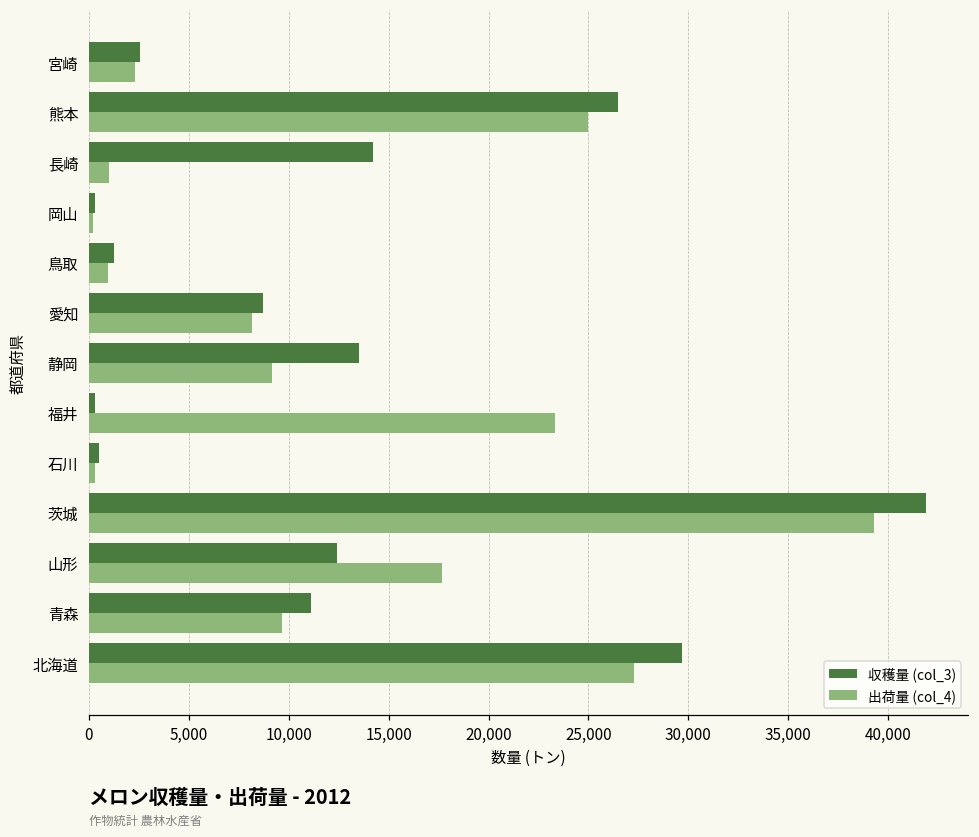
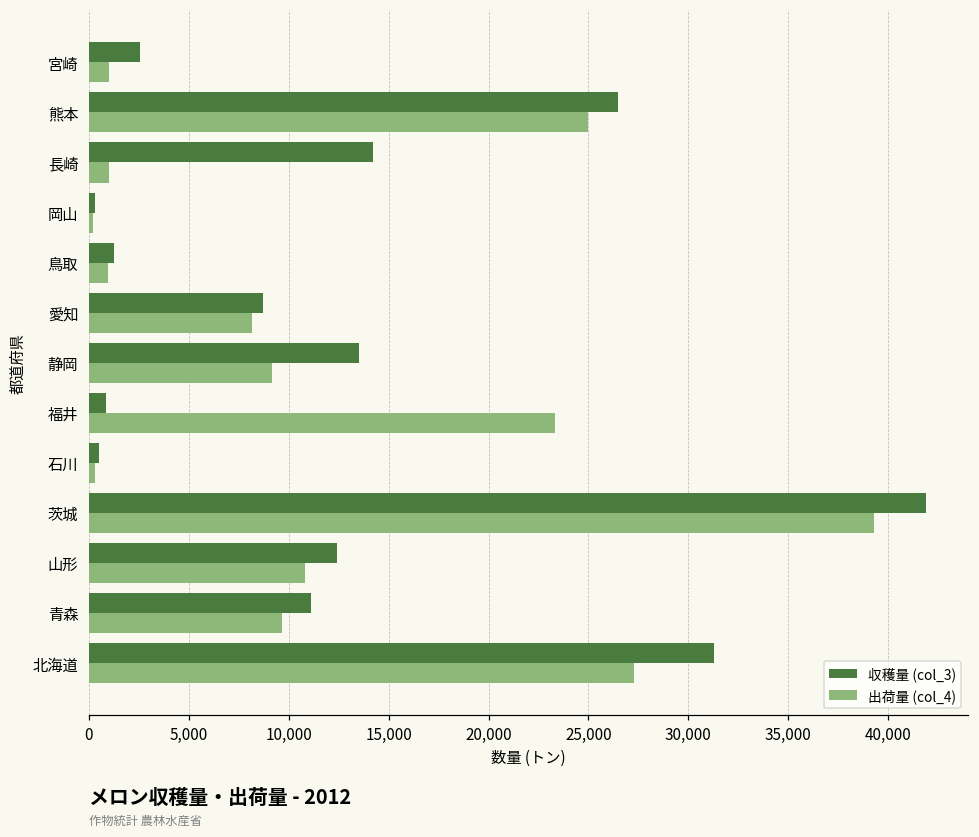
出荷量 (col_4), 宮崎: 2,300 -> 1,000
収穫量 (col_3), 福井: 300 -> 800
出荷量 (col_4), 山形: 17,700 -> 10,800
収穫量 (col_3), 北海道: 29,700 -> 31,300
